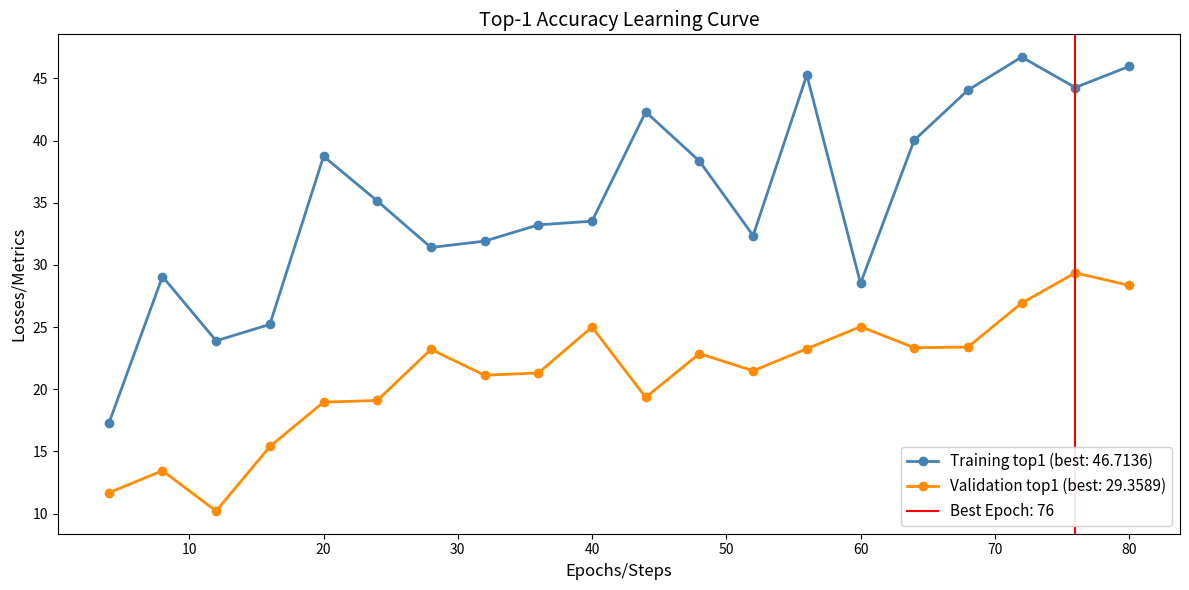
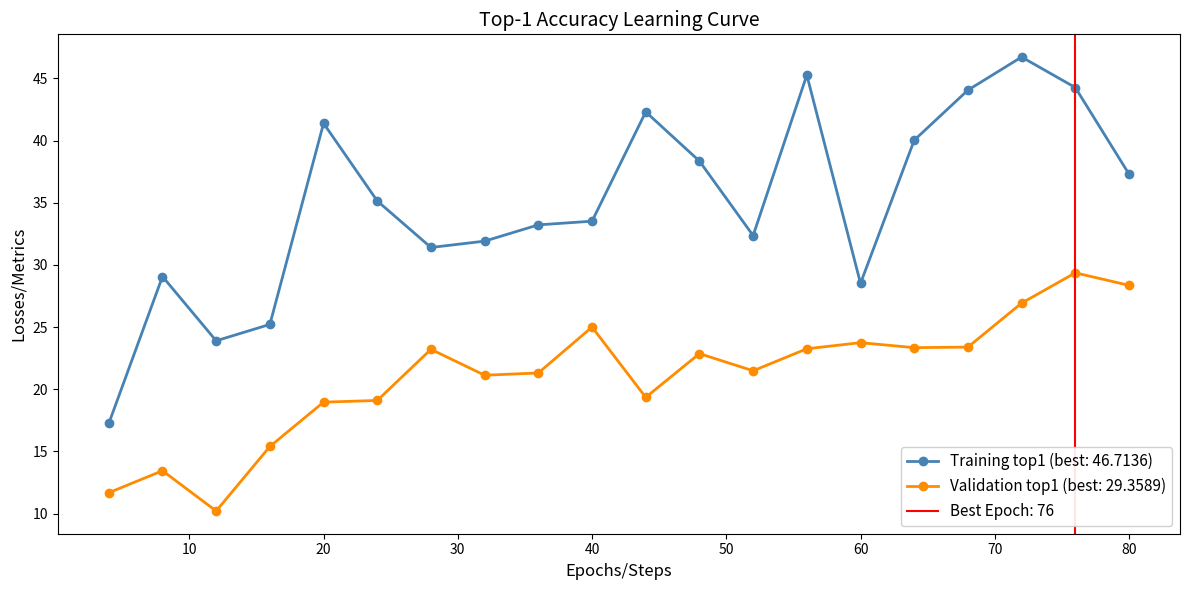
Training top1 (best: 46.7136), 20: 38.7 -> 41.4
Validation top1 (best: 29.3589), 60: 25.0 -> 23.7
Training top1 (best: 46.7136), 80: 46.0 -> 37.3
